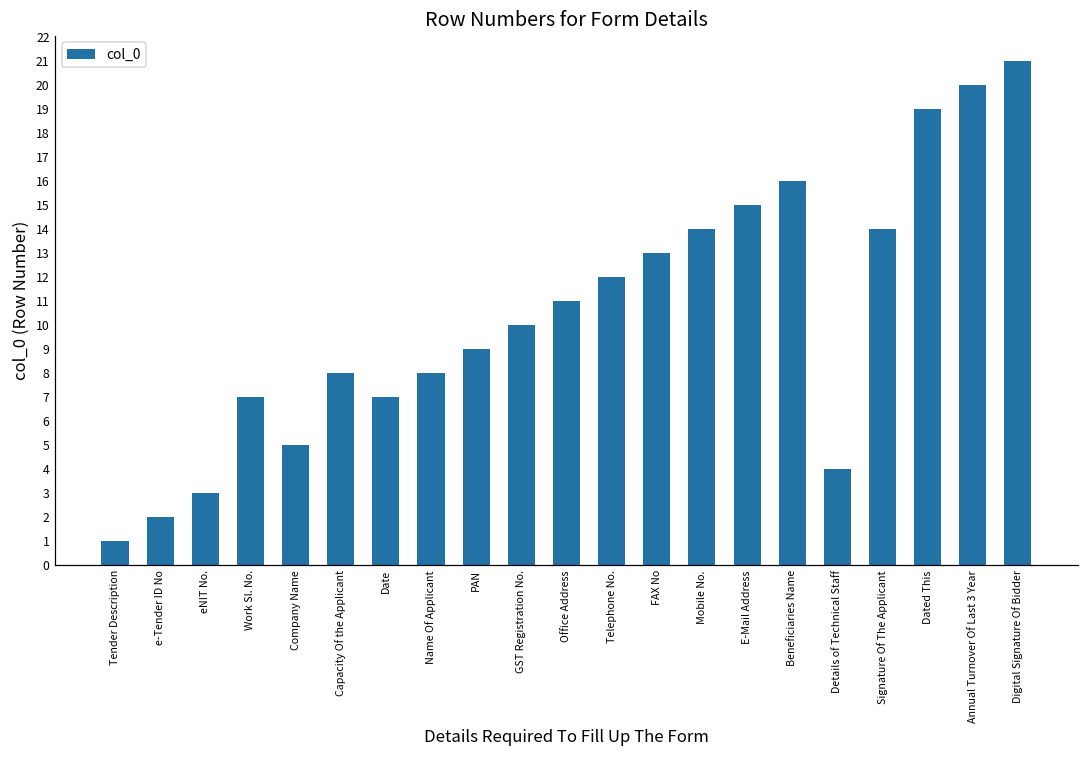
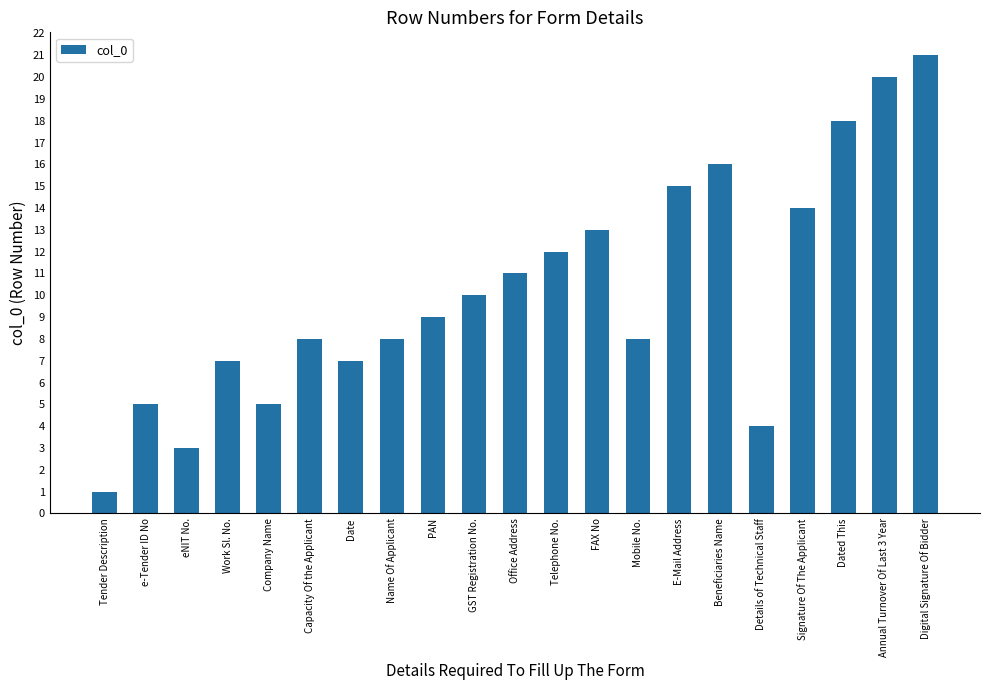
e-Tender ID No: 2 -> 5
Mobile No.: 14 -> 8
Dated This: 19 -> 18
